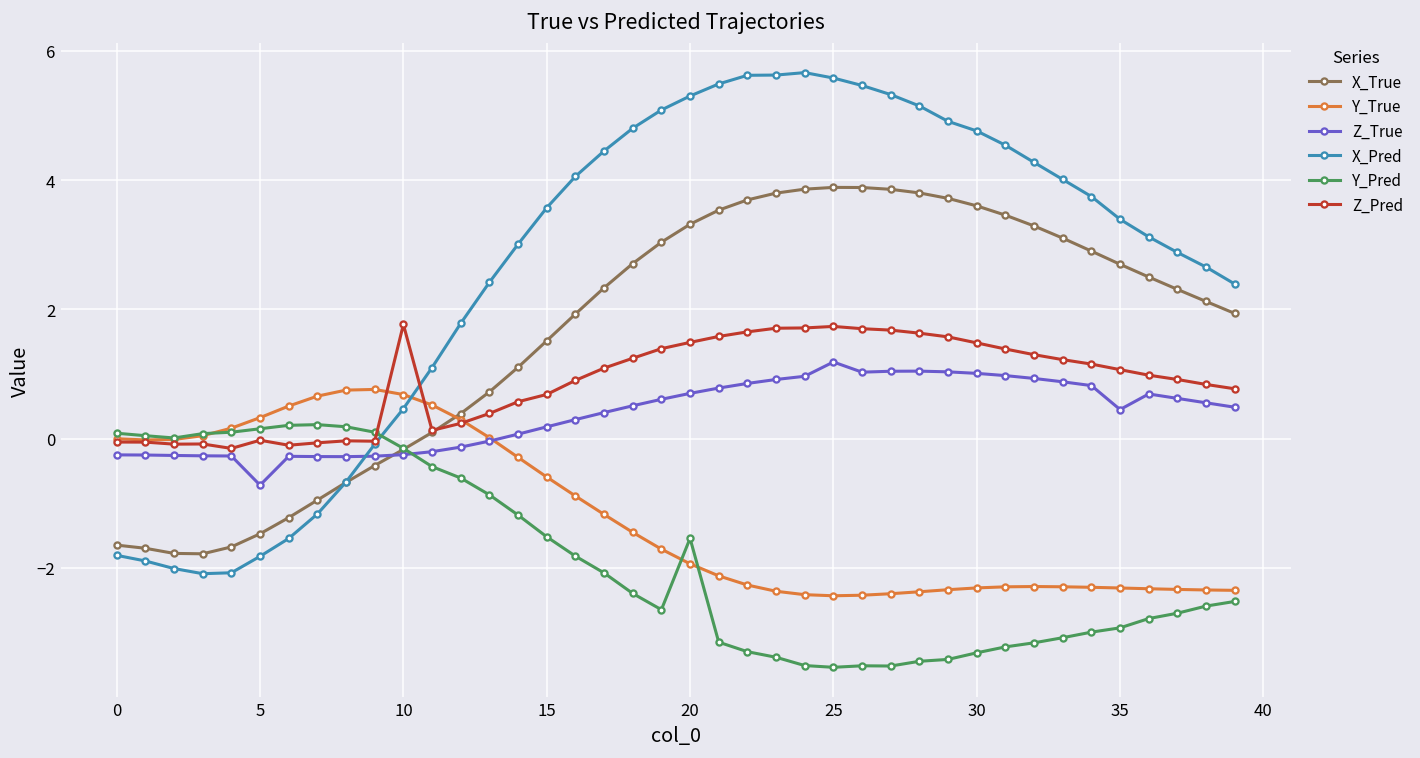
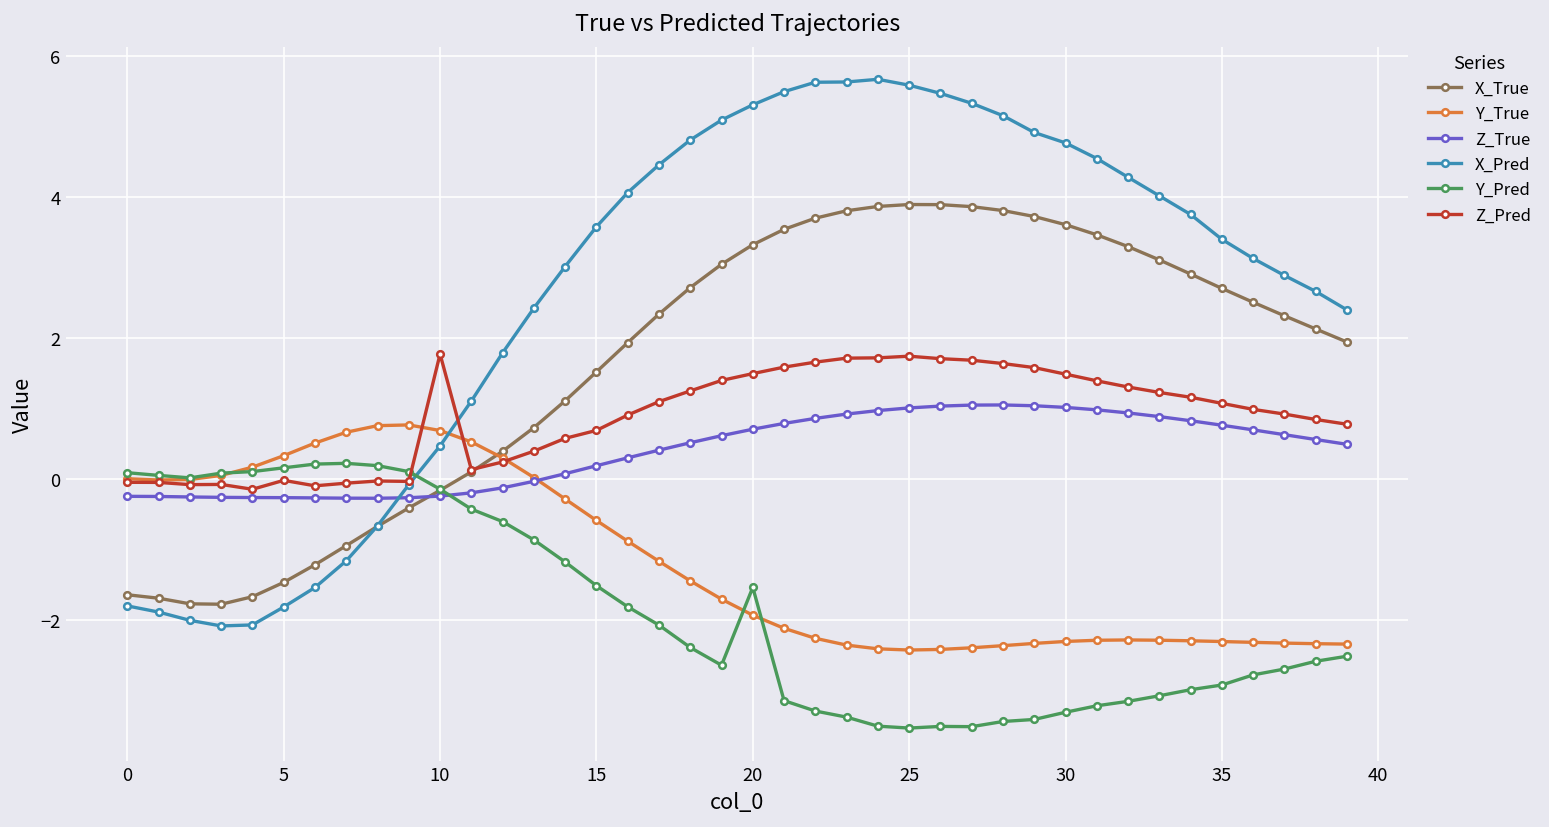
Z_True, 5: -0.7 -> -0.3
Z_True, 25: 1.2 -> 1.0
Z_True, 35: 0.4 -> 0.8
